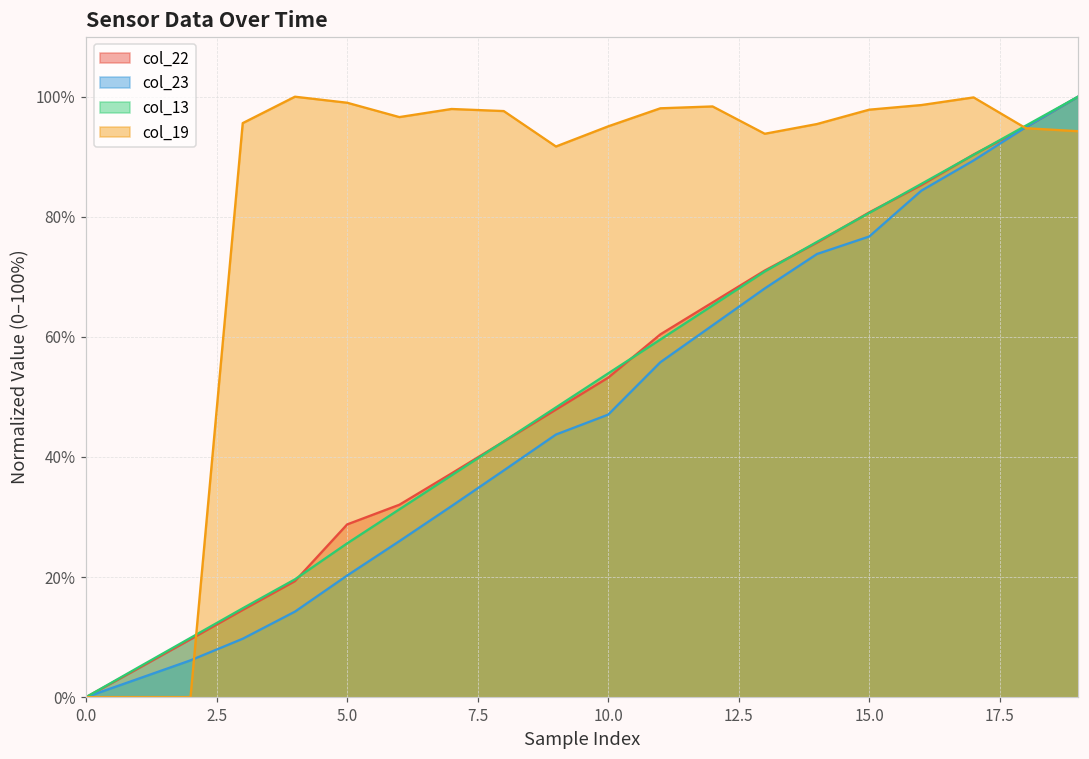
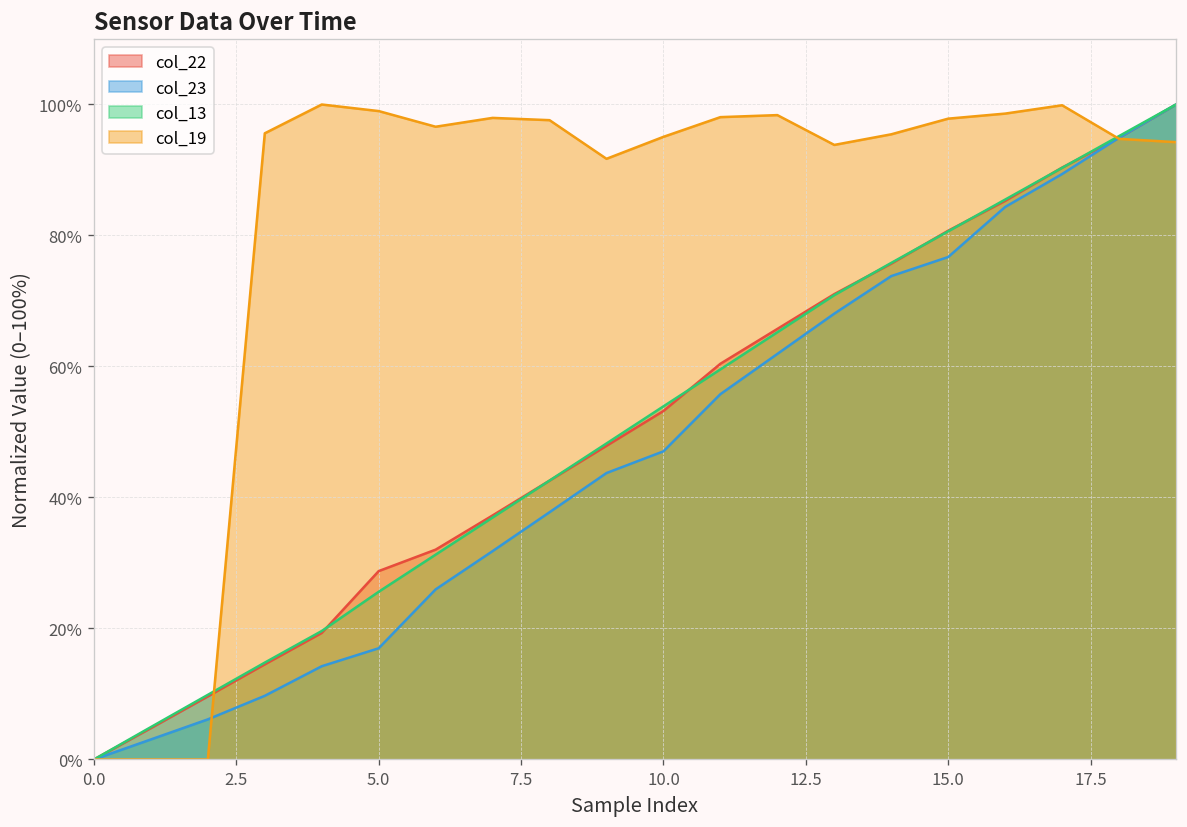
col_23, 5.0: 20% -> 17%
